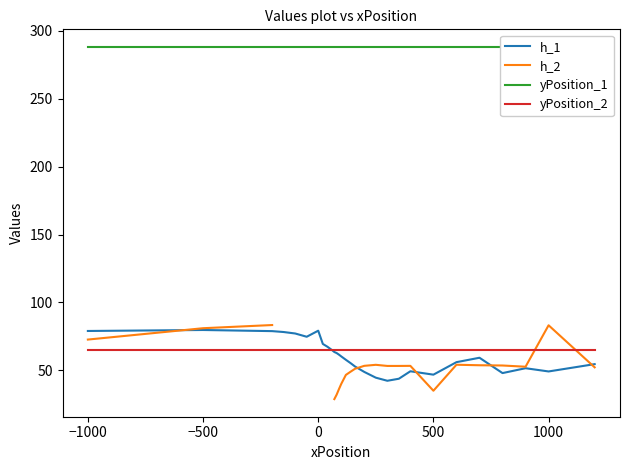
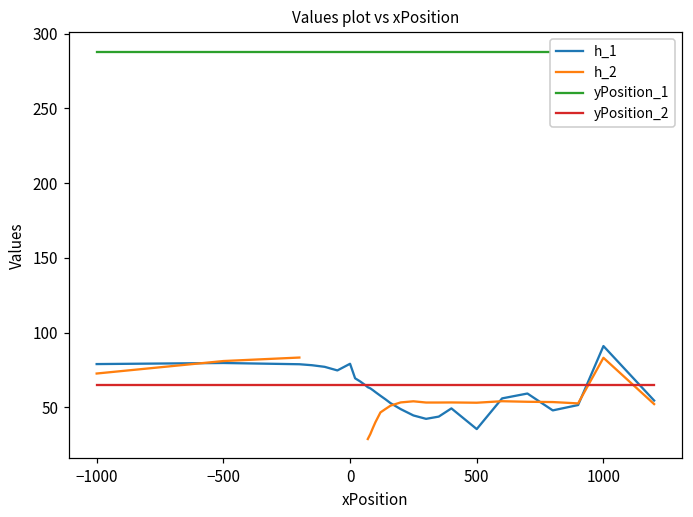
h_1, 500: 47 -> 36
h_2, 500: 35 -> 53
h_1, 1000: 49 -> 91
